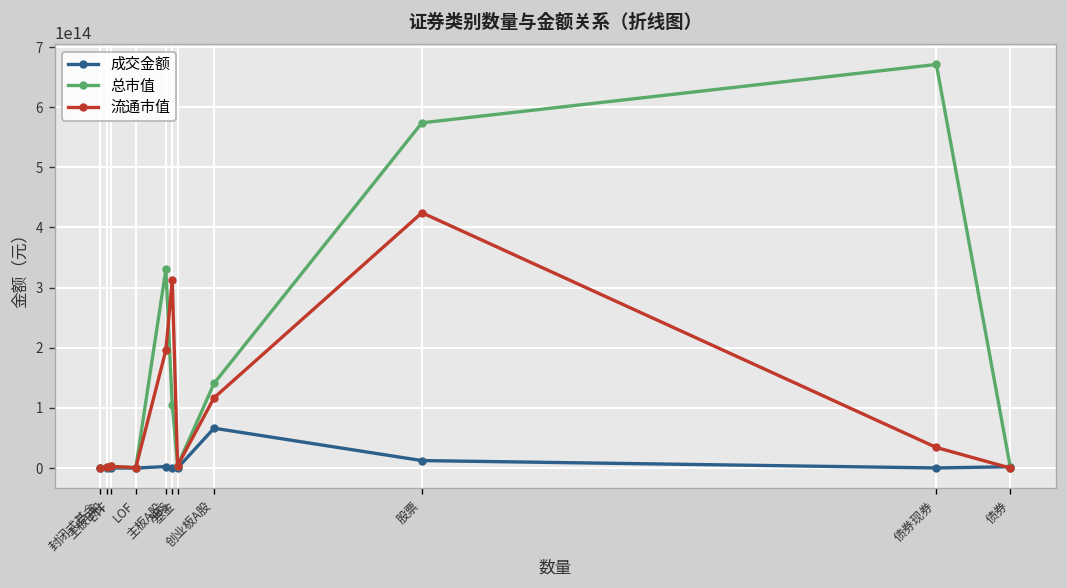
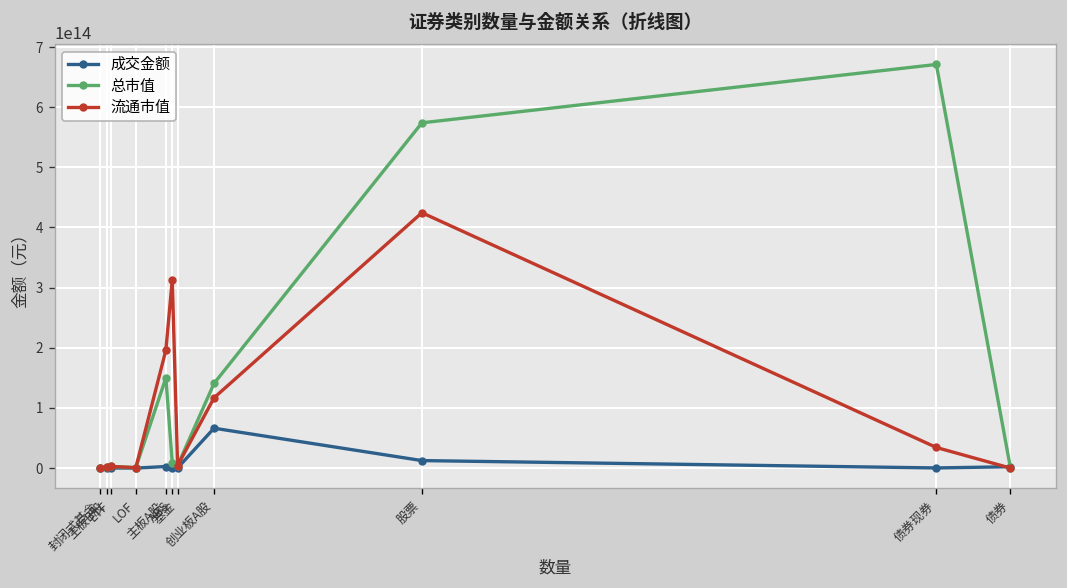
总市值, 主板A股: 330000000000000 -> 150000000000000
总市值, ABS: 110000000000000 -> 10000000000000
